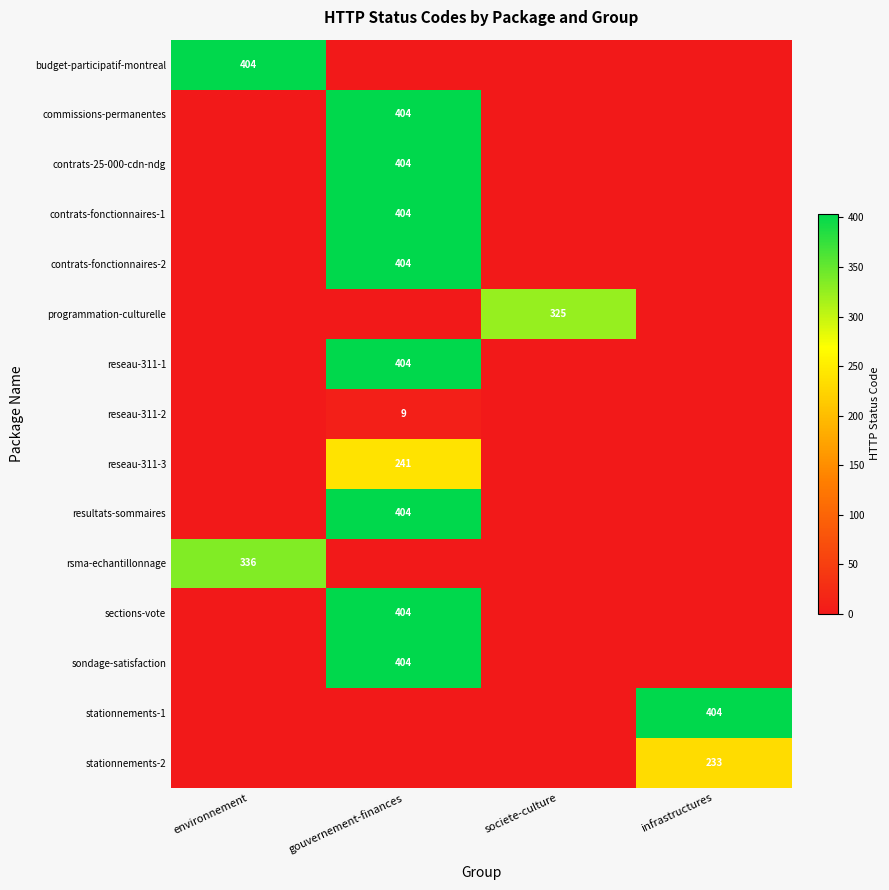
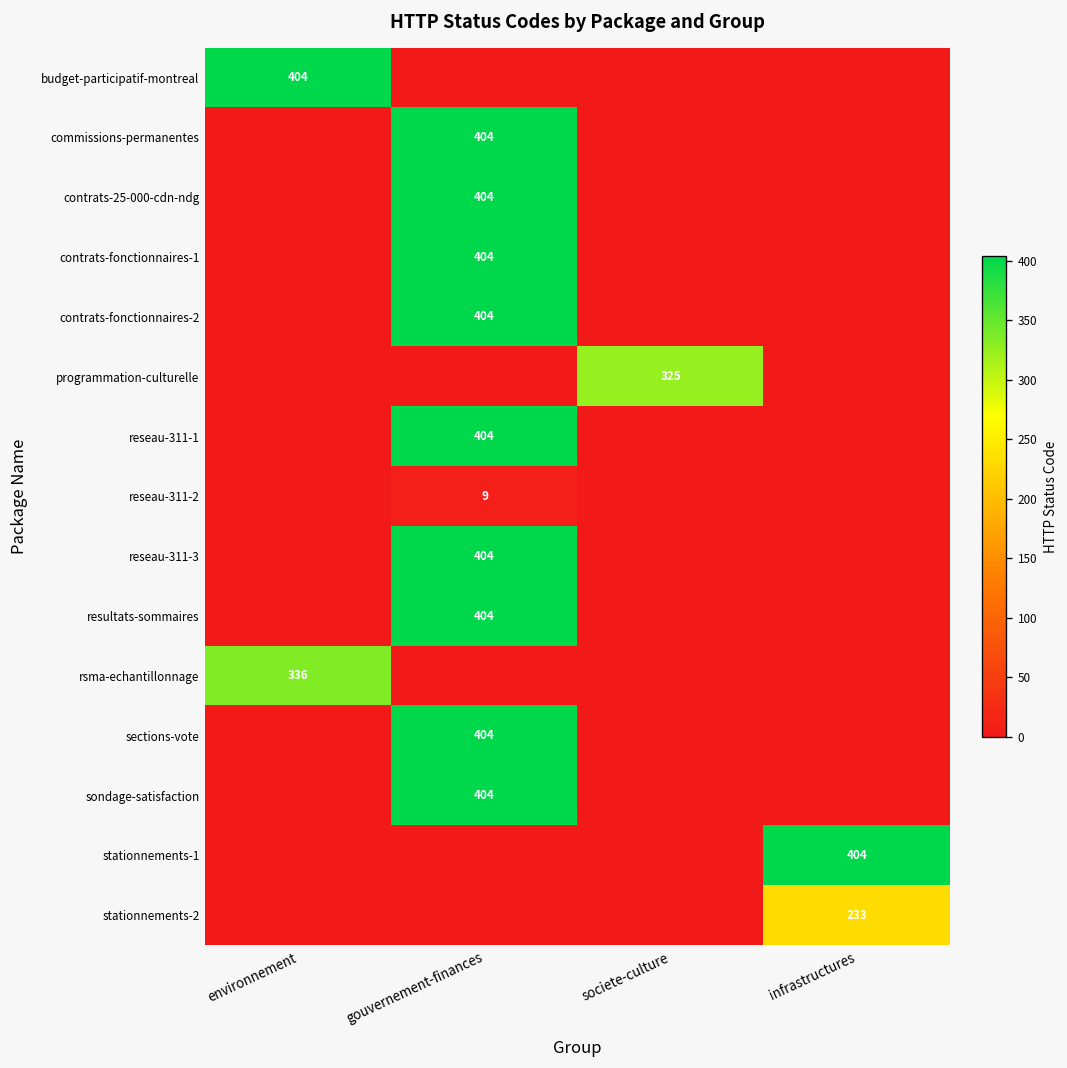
reseau-311-3, gouvernement-finances: 241 -> 404
